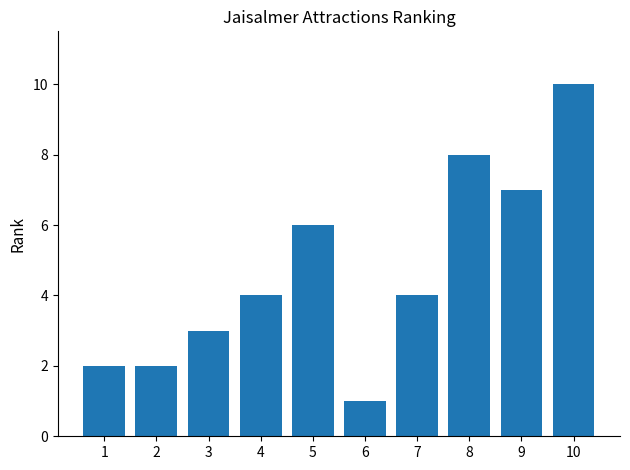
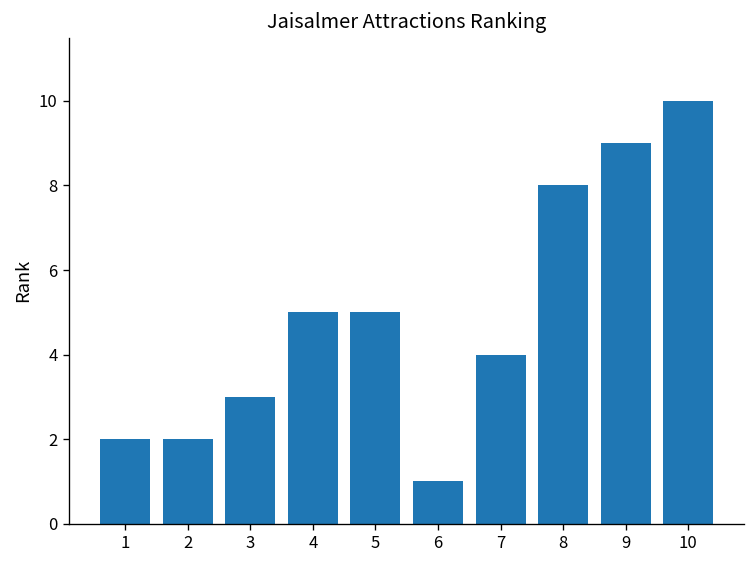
4: 4 -> 5
5: 6 -> 5
9: 7 -> 9
